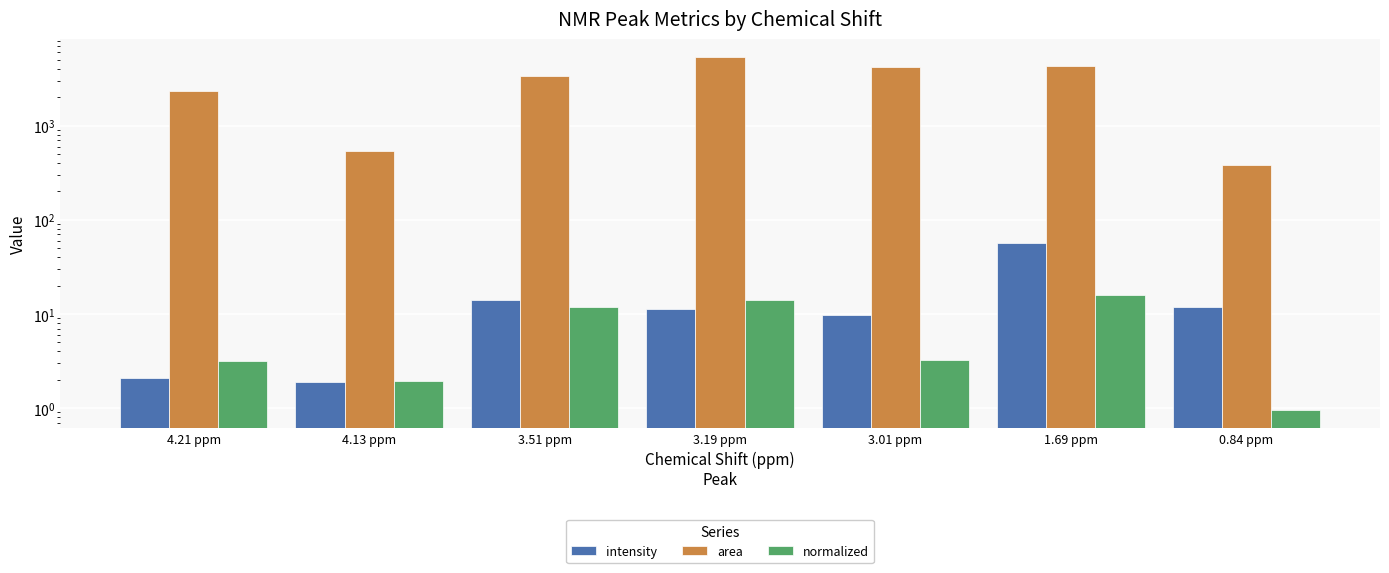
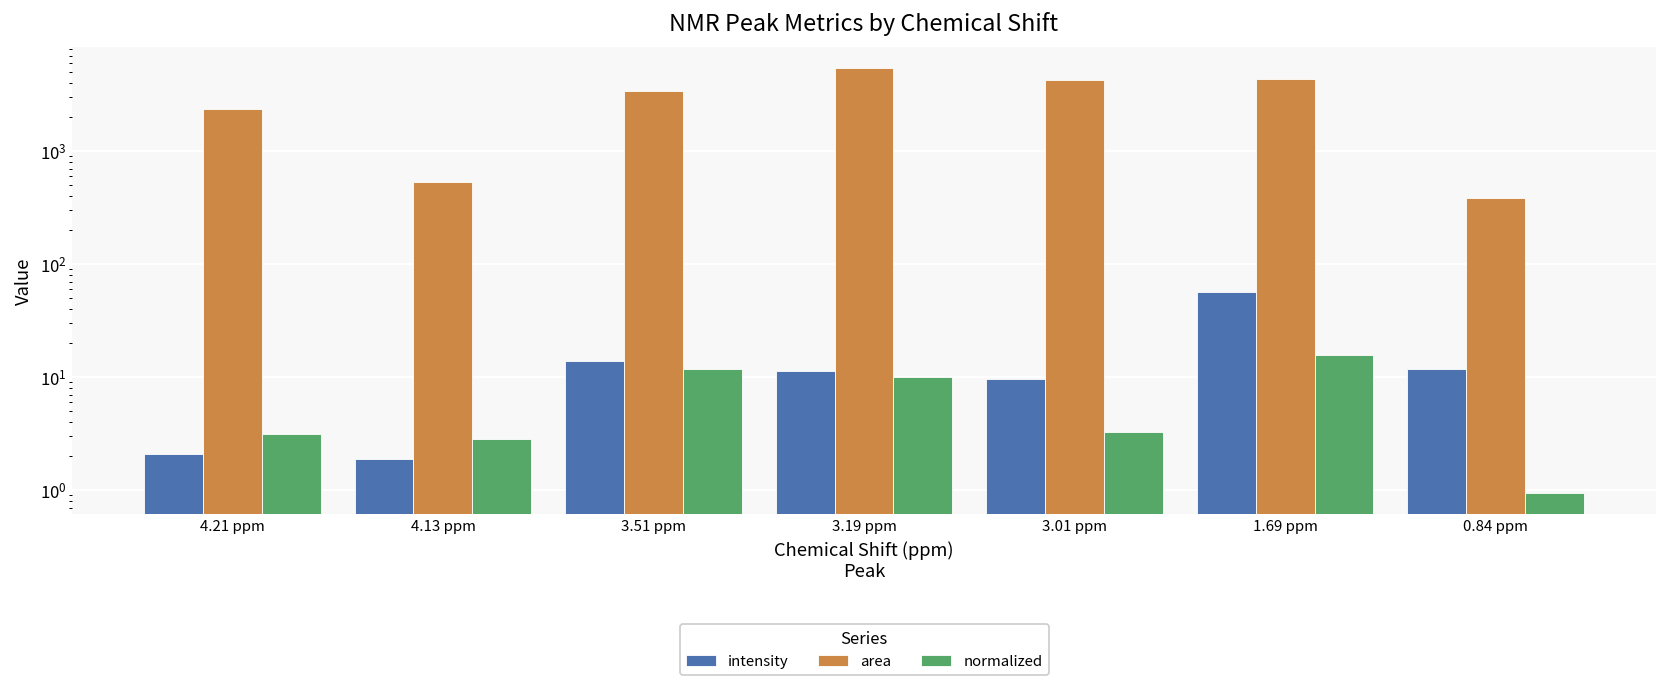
normalized, 4.13 ppm: 2.0 -> 2.8
normalized, 3.19 ppm: 14 -> 10
